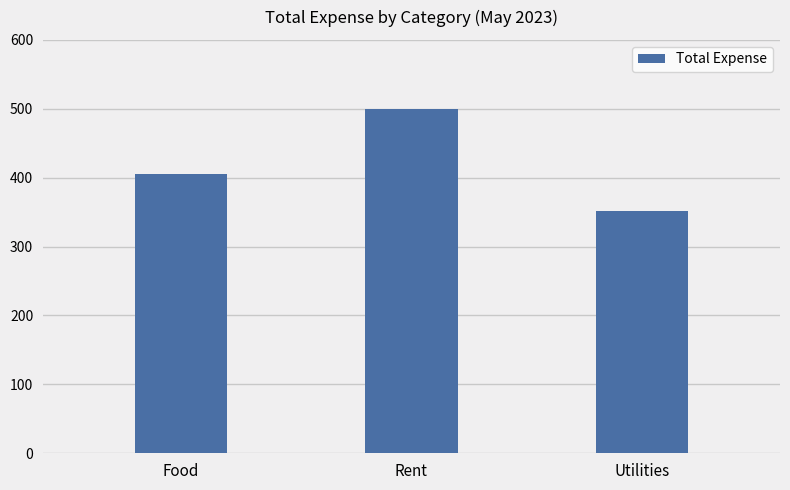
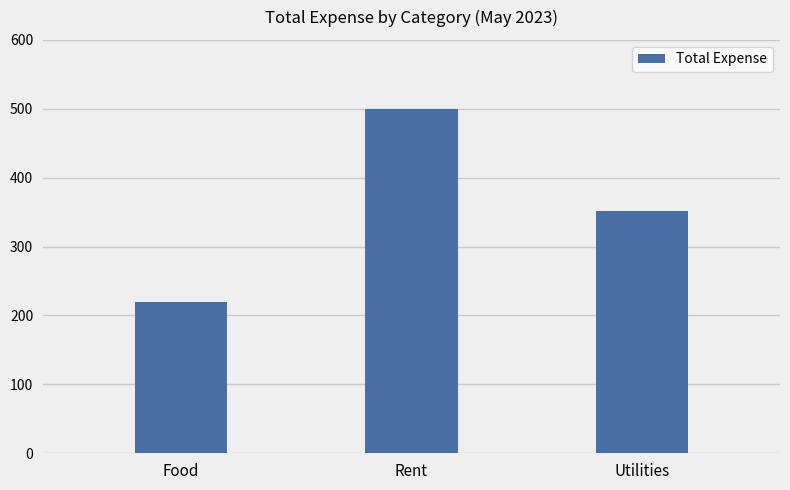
Food: 410 -> 220
